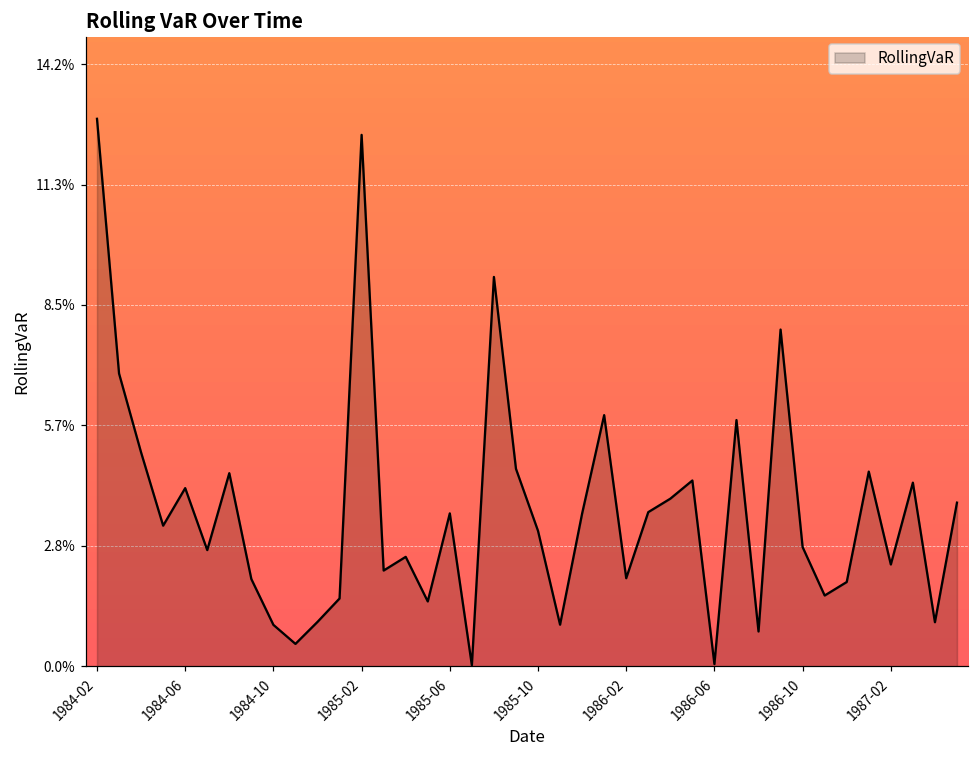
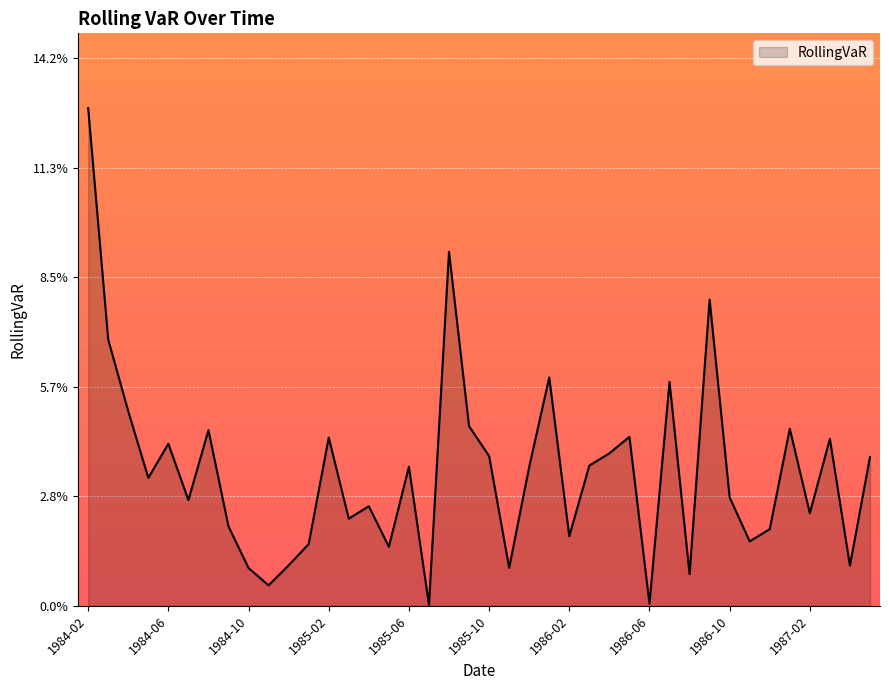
1985-02: 12.5% -> 4.3%
1985-10: 3.2% -> 3.9%
1986-02: 2.1% -> 1.8%
